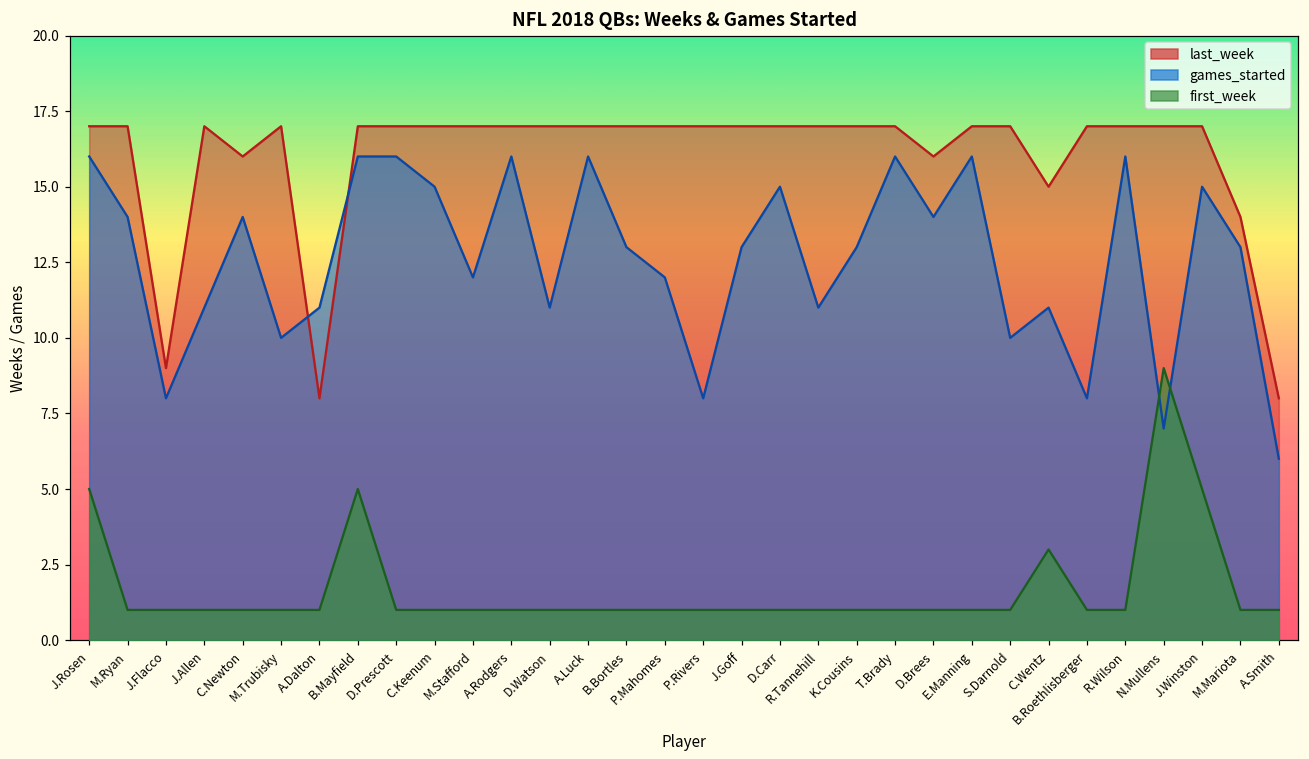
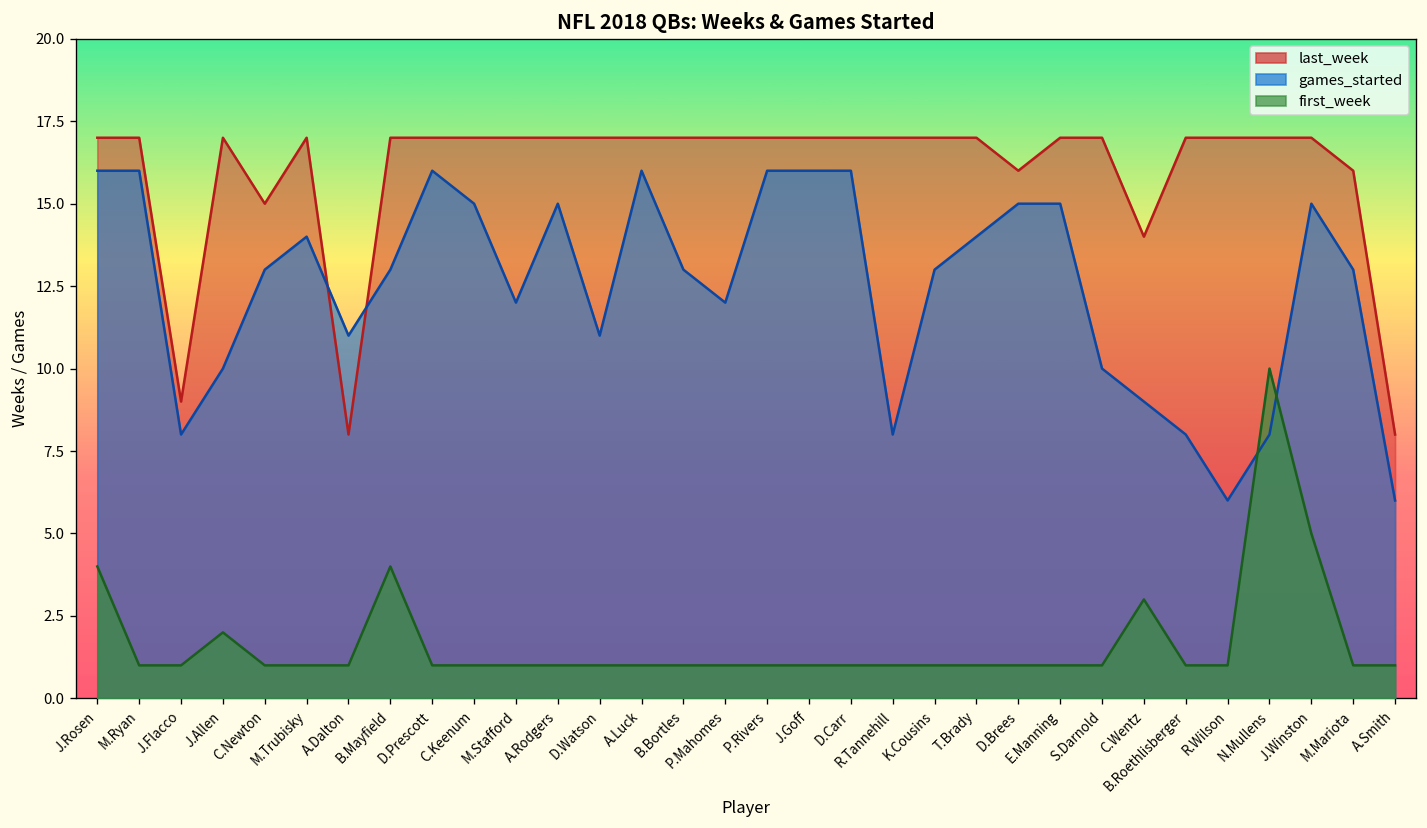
first_week, J.Rosen: 5 -> 4
games_started, M.Ryan: 14 -> 16
games_started, J.Allen: 11 -> 10
first_week, J.Allen: 1 -> 2
last_week, C.Newton: 16 -> 15
games_started, C.Newton: 14 -> 13
games_started, M.Trubisky: 10 -> 14
games_started, B.Mayfield: 16 -> 13
first_week, B.Mayfield: 5 -> 4
games_started, A.Rodgers: 16 -> 15
games_started, P.Rivers: 8 -> 16
games_started, J.Goff: 13 -> 16
games_started, D.Carr: 15 -> 16
games_started, R.Tannehill: 11 -> 8
games_started, T.Brady: 16 -> 14
games_started, D.Brees: 14 -> 15
games_started, E.Manning: 16 -> 15
last_week, C.Wentz: 15 -> 14
games_started, C.Wentz: 11 -> 9
games_started, R.Wilson: 16 -> 6
games_started, N.Mullens: 7 -> 8
first_week, N.Mullens: 9 -> 10
last_week, M.Mariota: 14 -> 16
